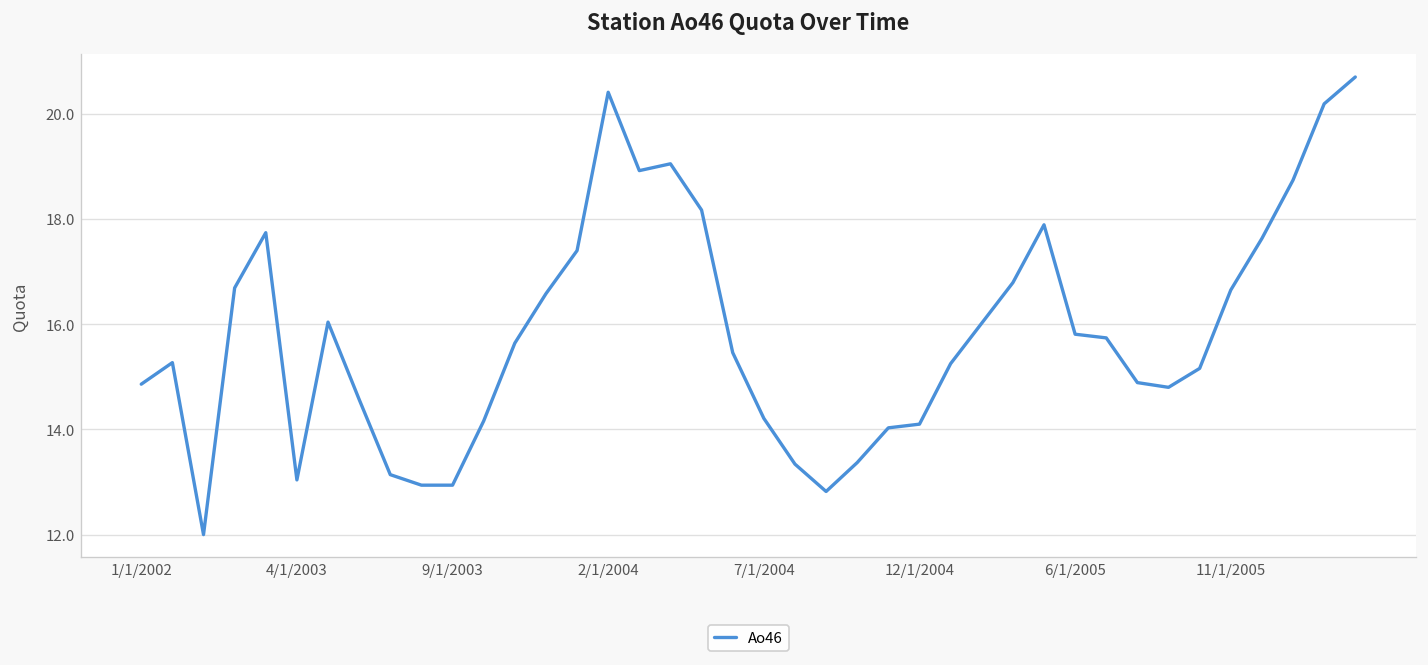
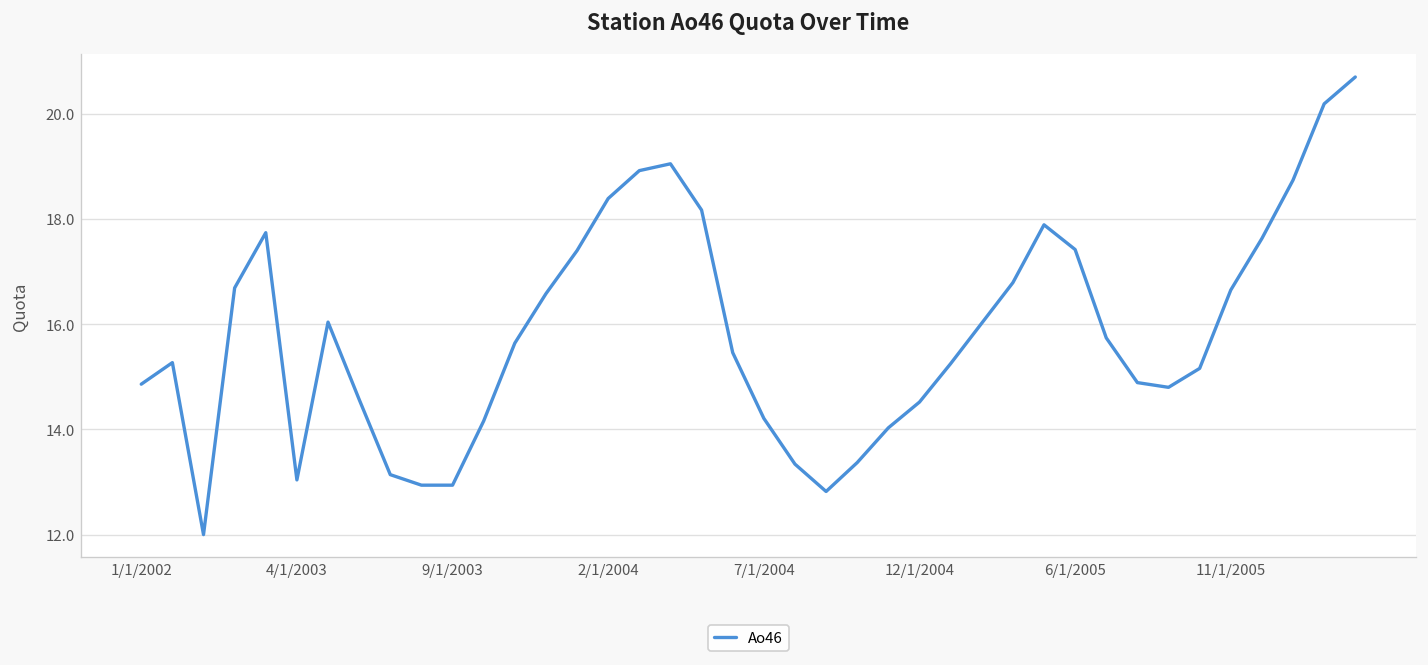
2/1/2004: 20.4 -> 18.4
12/1/2004: 14.1 -> 14.5
6/1/2005: 15.8 -> 17.4
